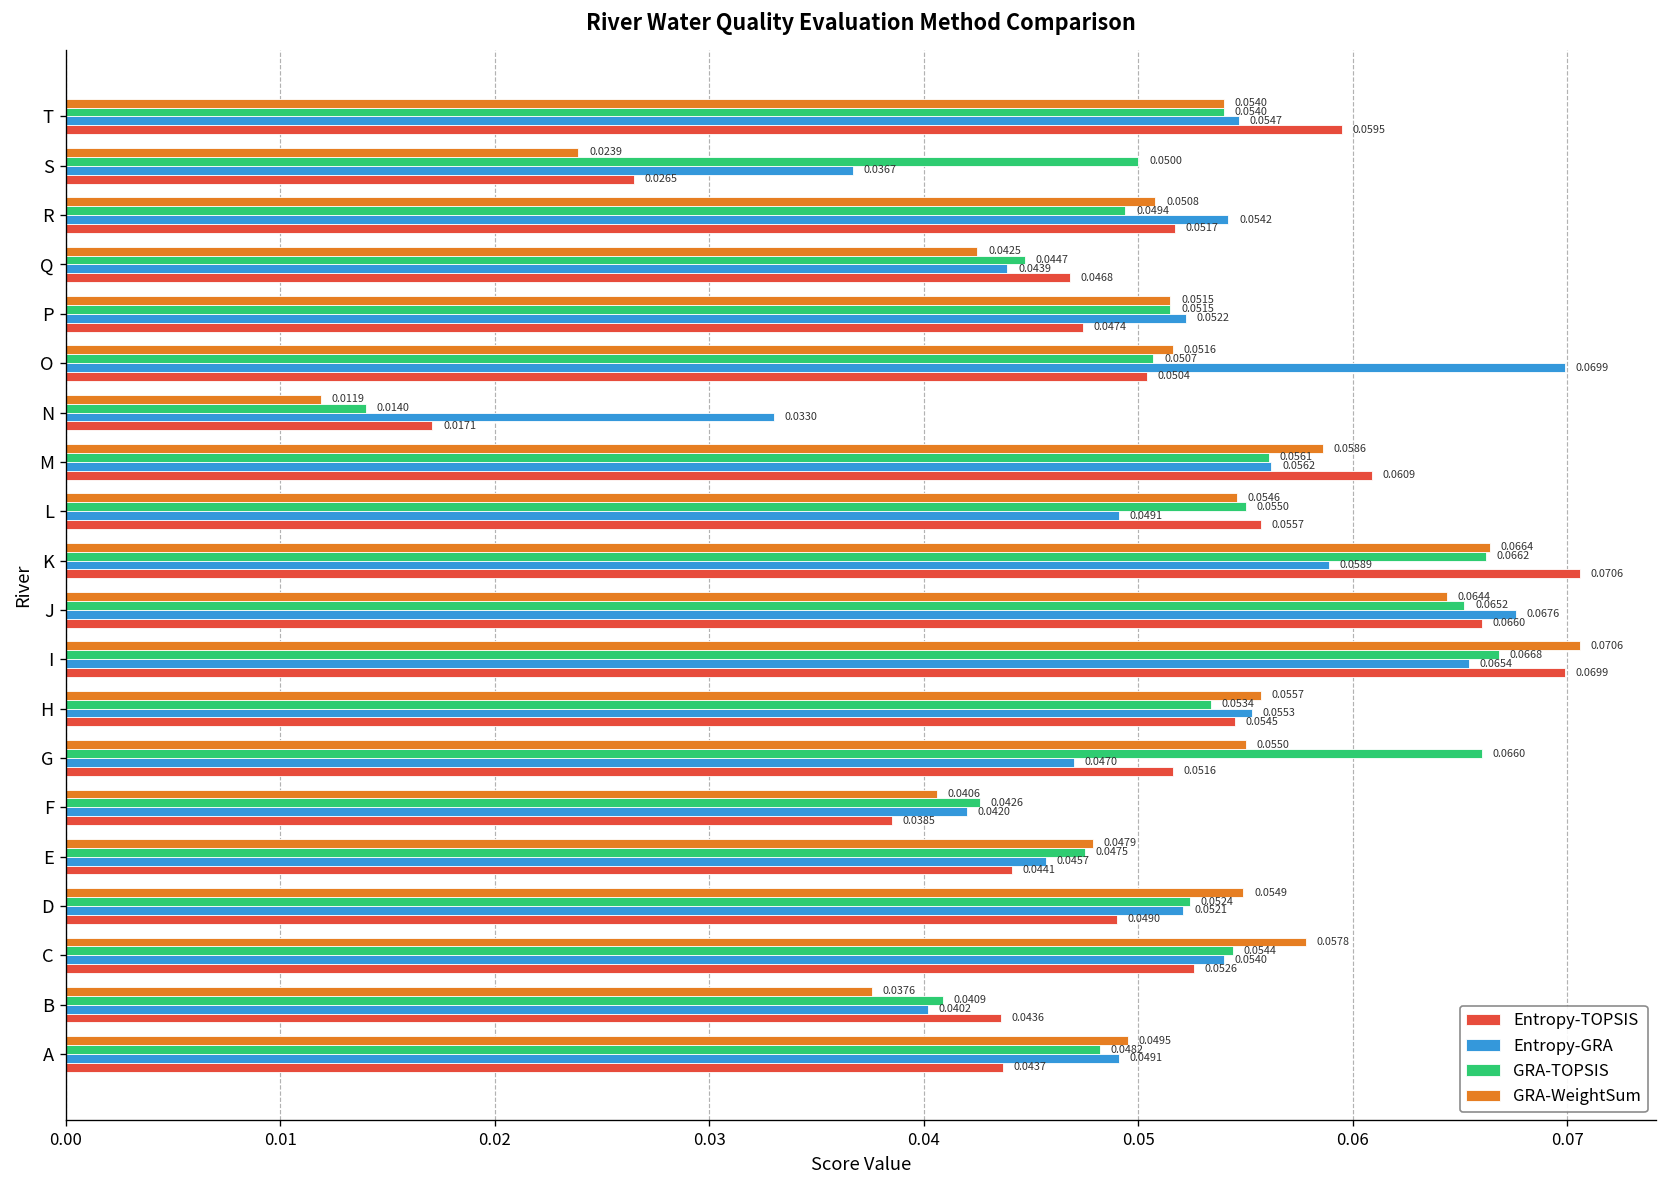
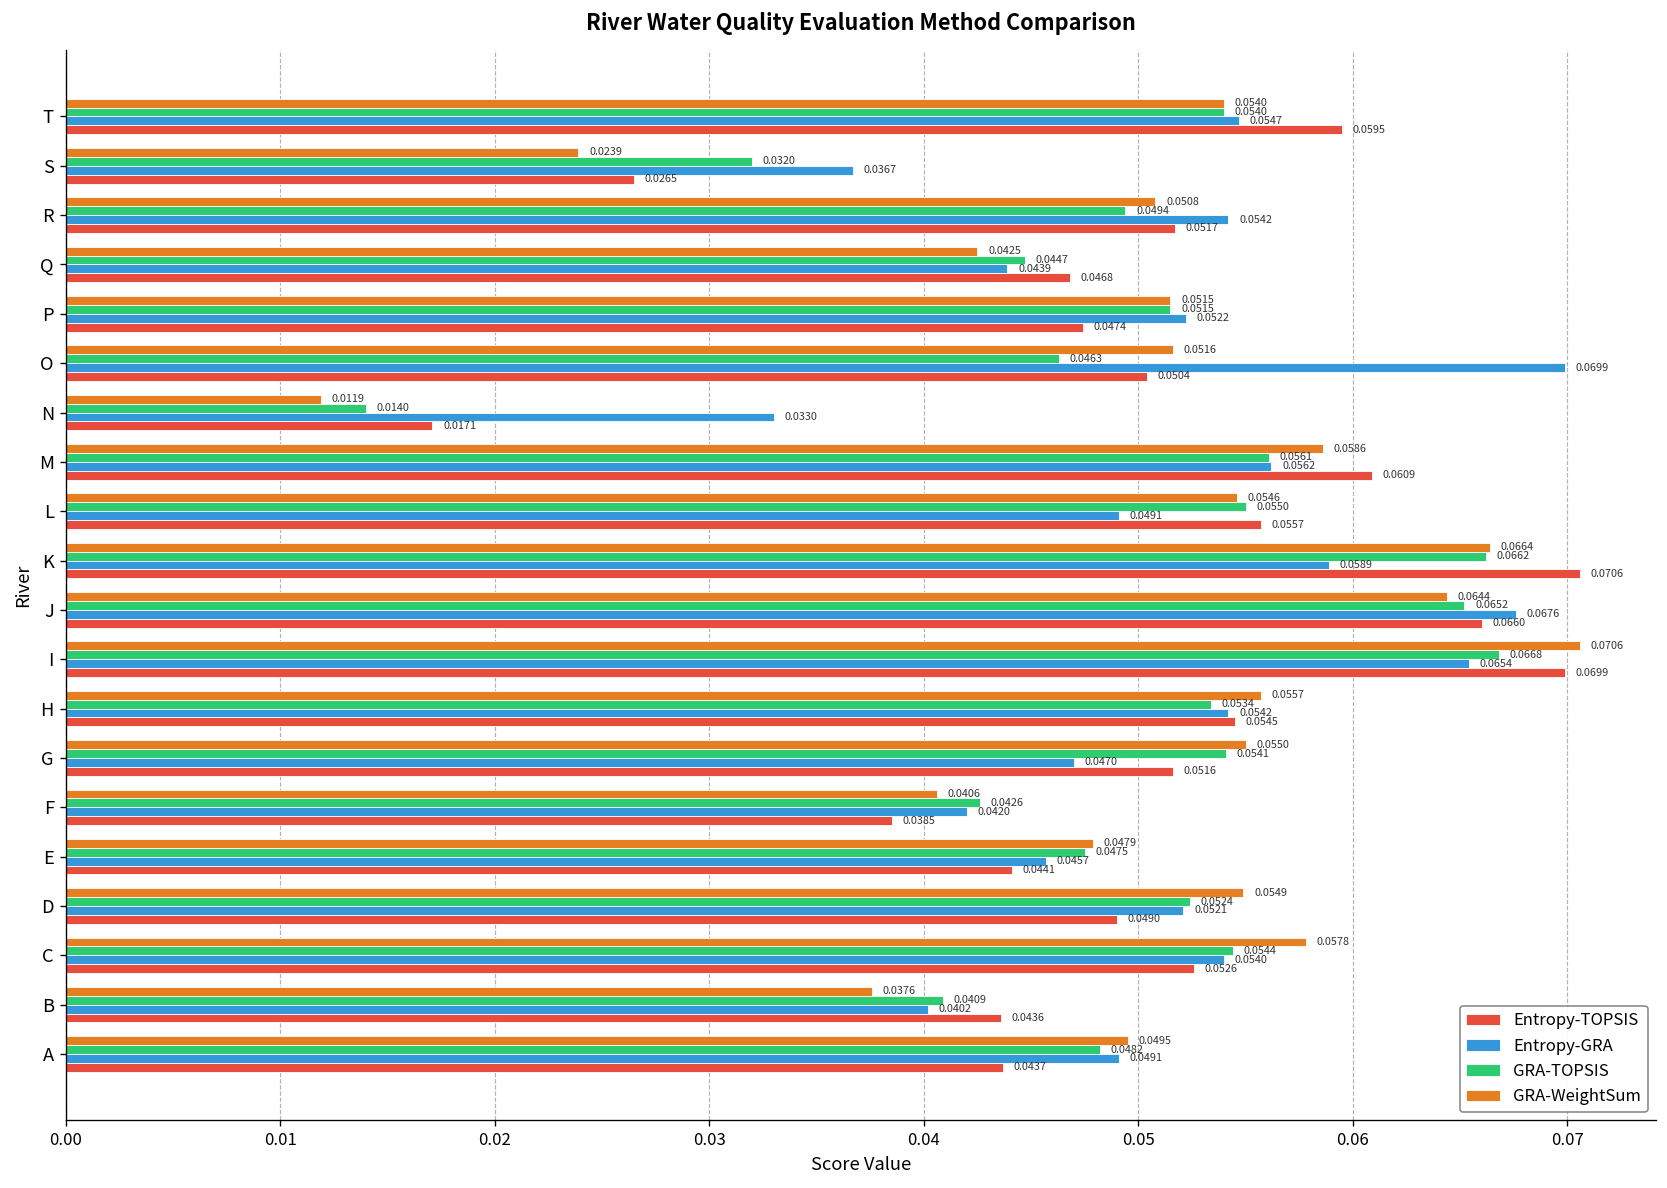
GRA-TOPSIS, S: 0.0500 -> 0.0320
GRA-TOPSIS, O: 0.0507 -> 0.0463
Entropy-GRA, H: 0.0553 -> 0.0542
GRA-TOPSIS, G: 0.0660 -> 0.0541
